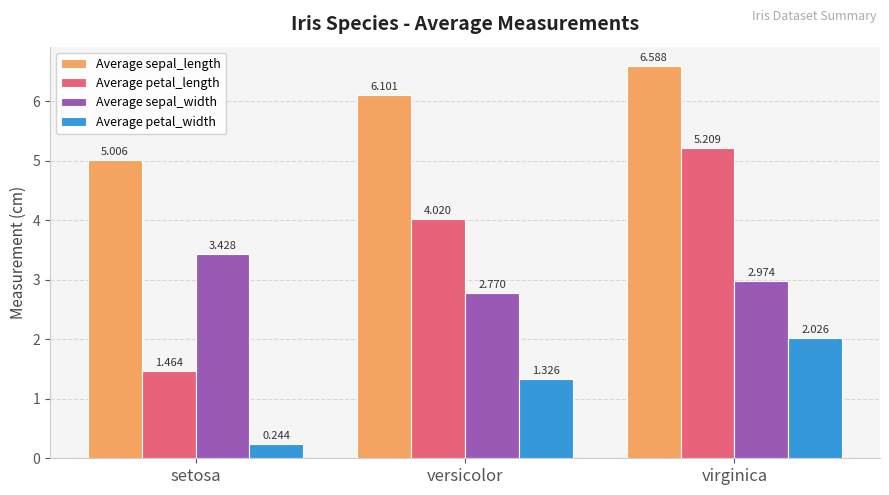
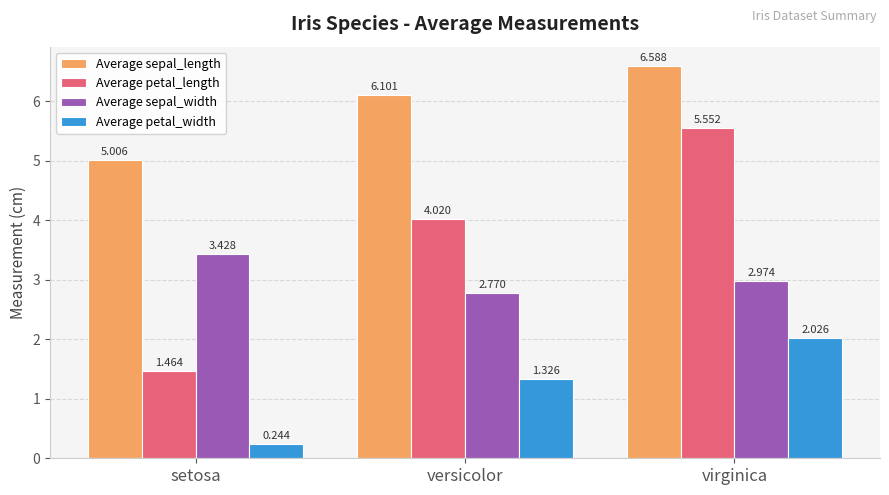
Average petal_length, virginica: 5.209 -> 5.552
